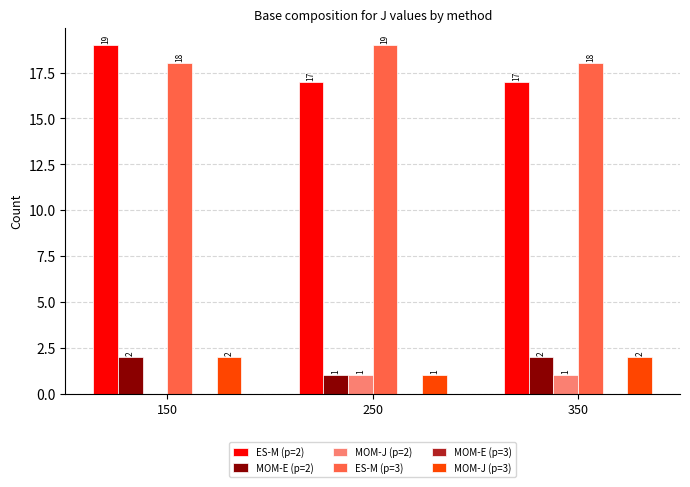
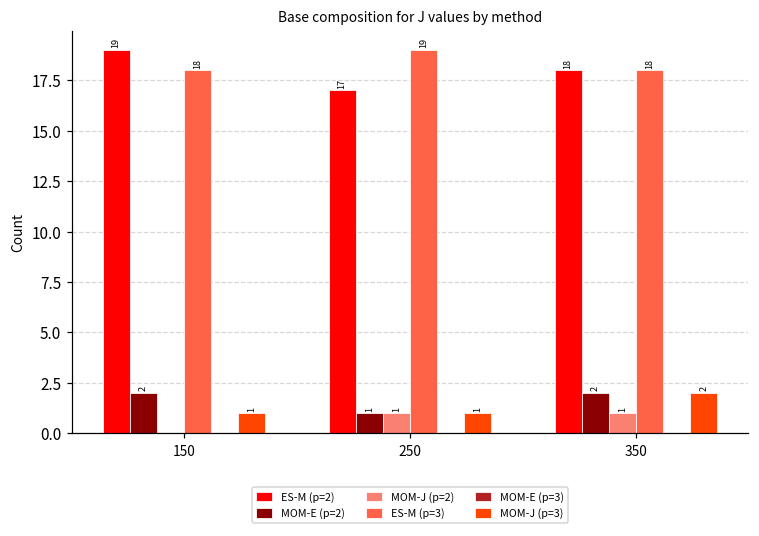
MOM-J (p=3), 150: 2 -> 1
ES-M (p=2), 350: 17 -> 18
